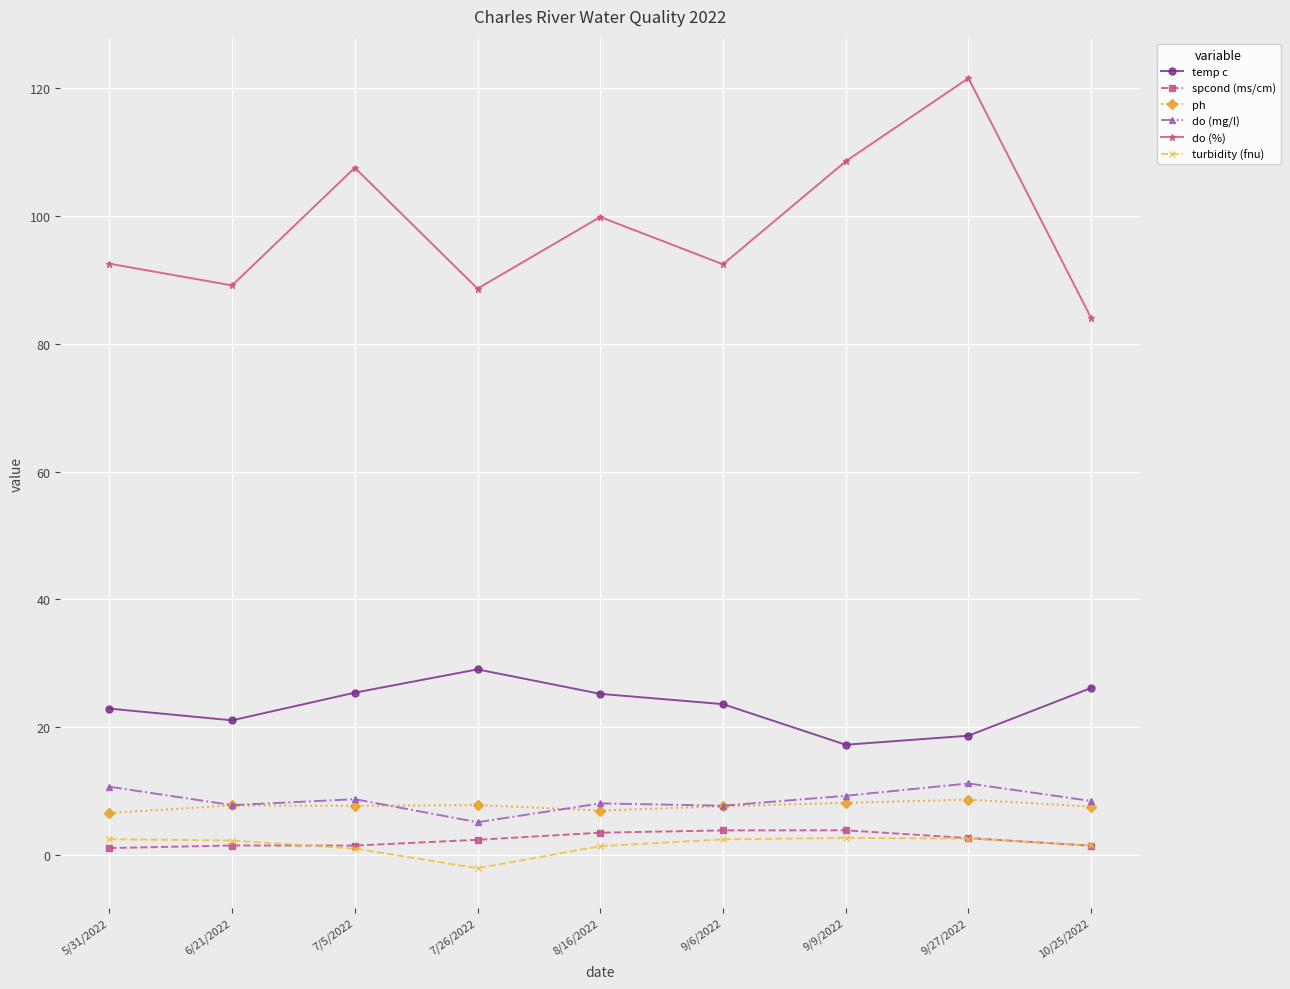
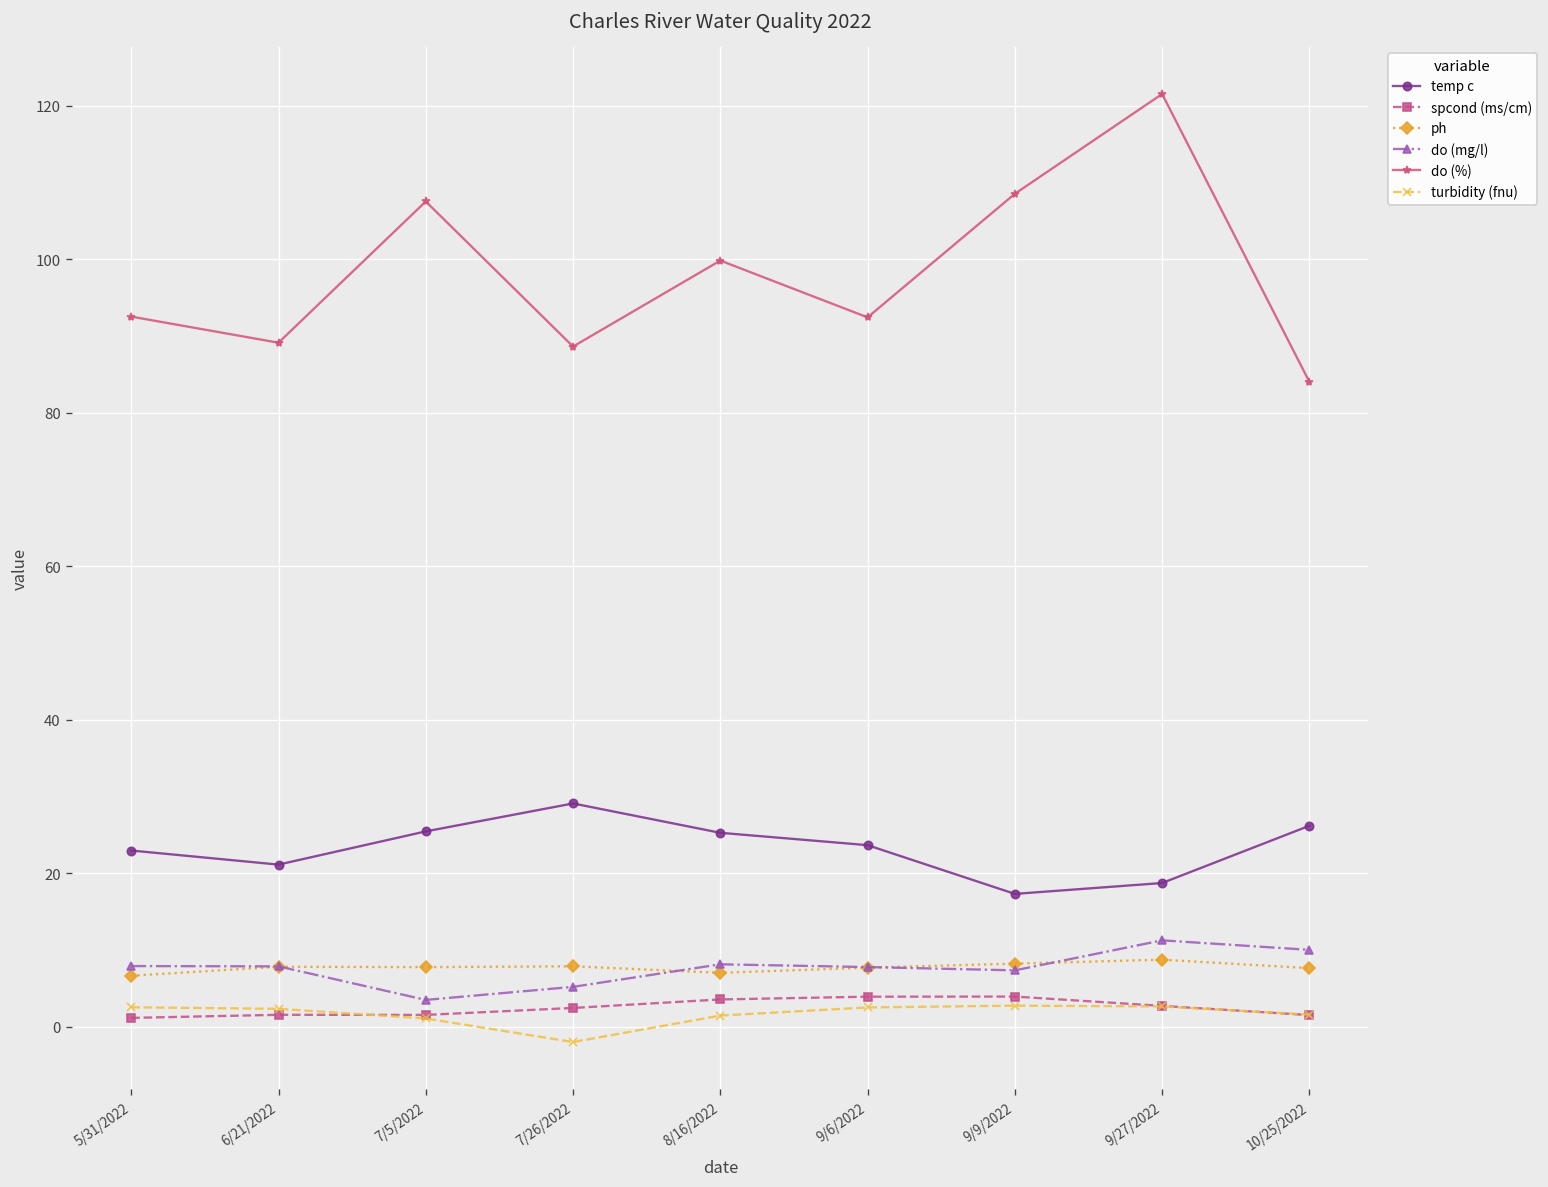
do (mg/l), 5/31/2022: 11 -> 8
do (mg/l), 7/5/2022: 9 -> 3
do (mg/l), 9/9/2022: 9 -> 7
do (mg/l), 10/25/2022: 9 -> 10
